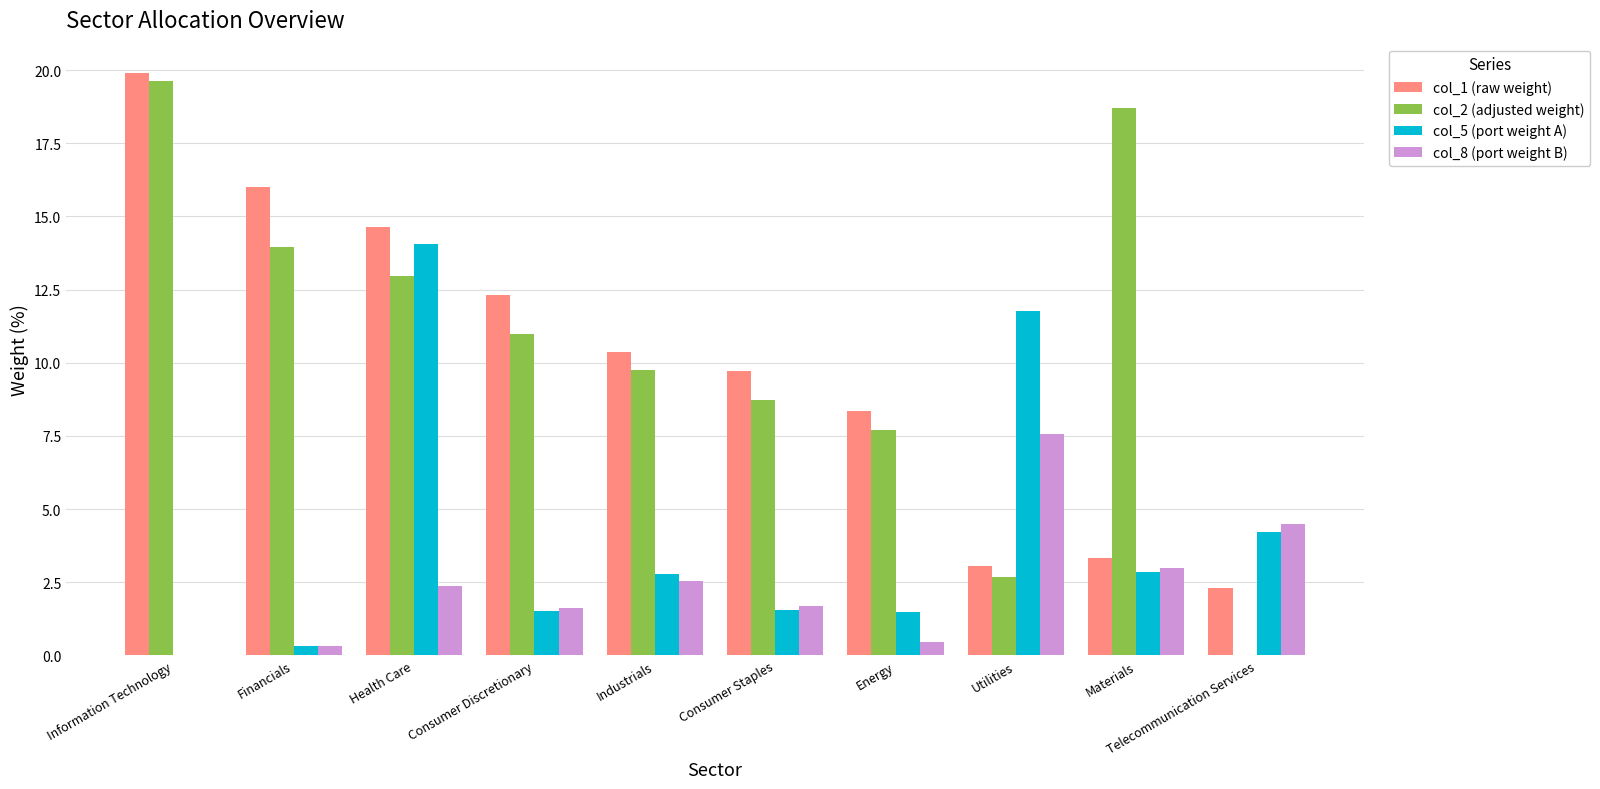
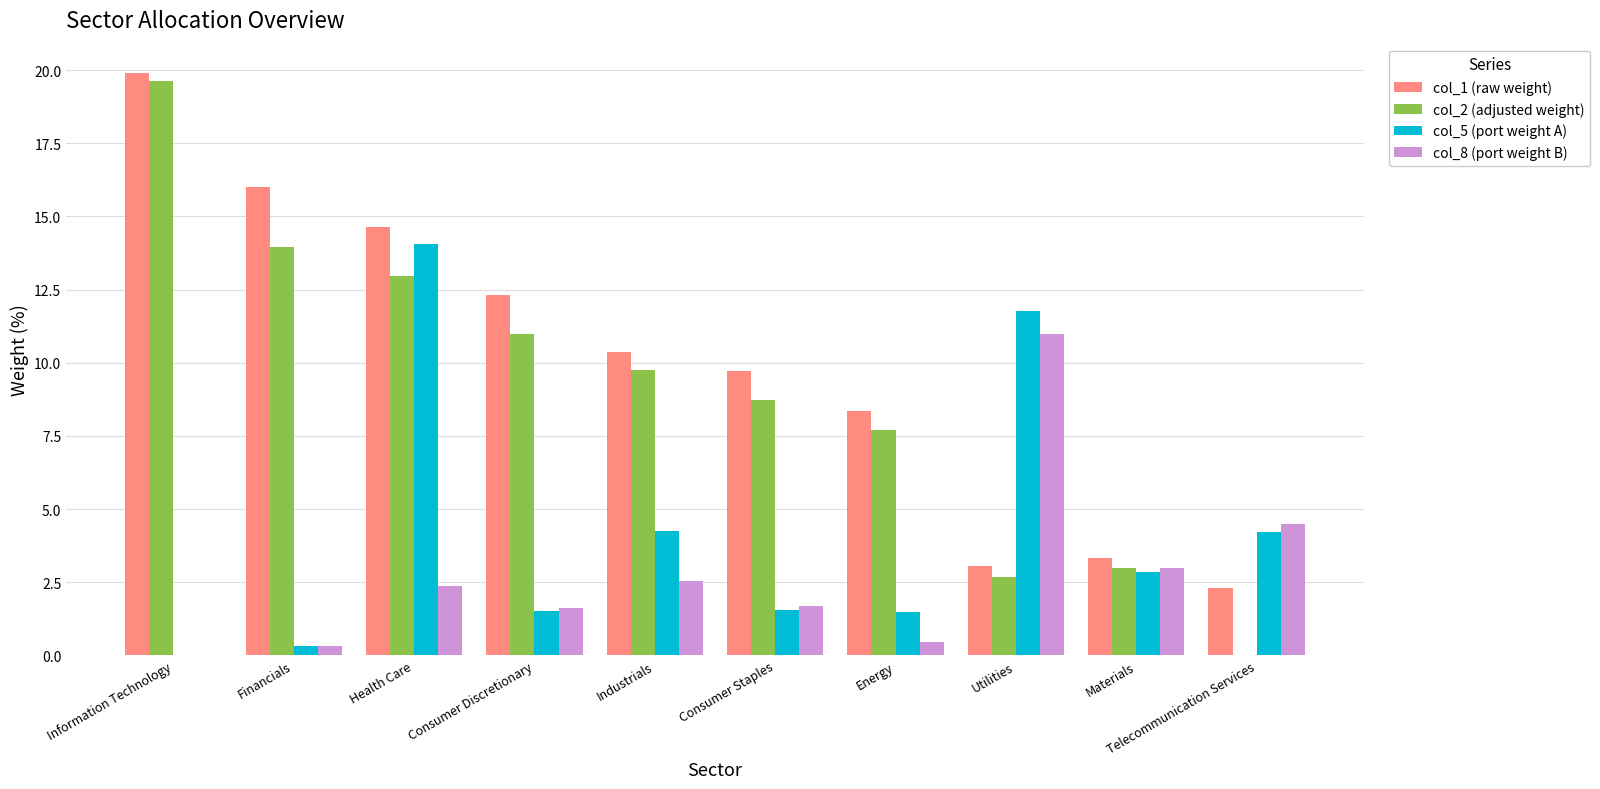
col_5 (port weight A), Industrials: 2.8 -> 4.2
col_8 (port weight B), Utilities: 7.6 -> 11.0
col_2 (adjusted weight), Materials: 18.7 -> 3.0
